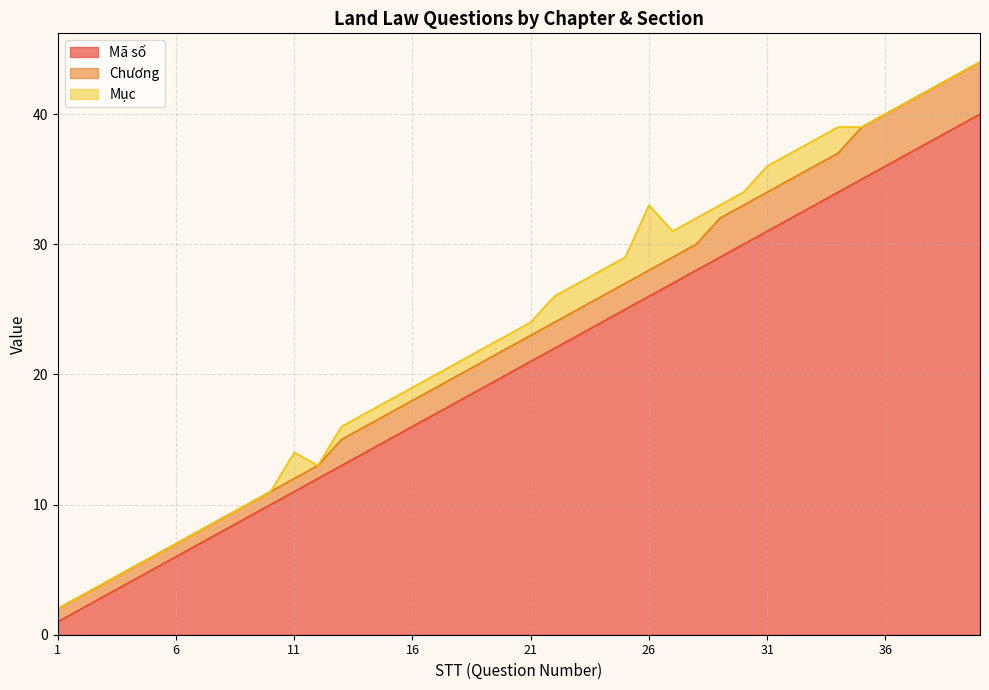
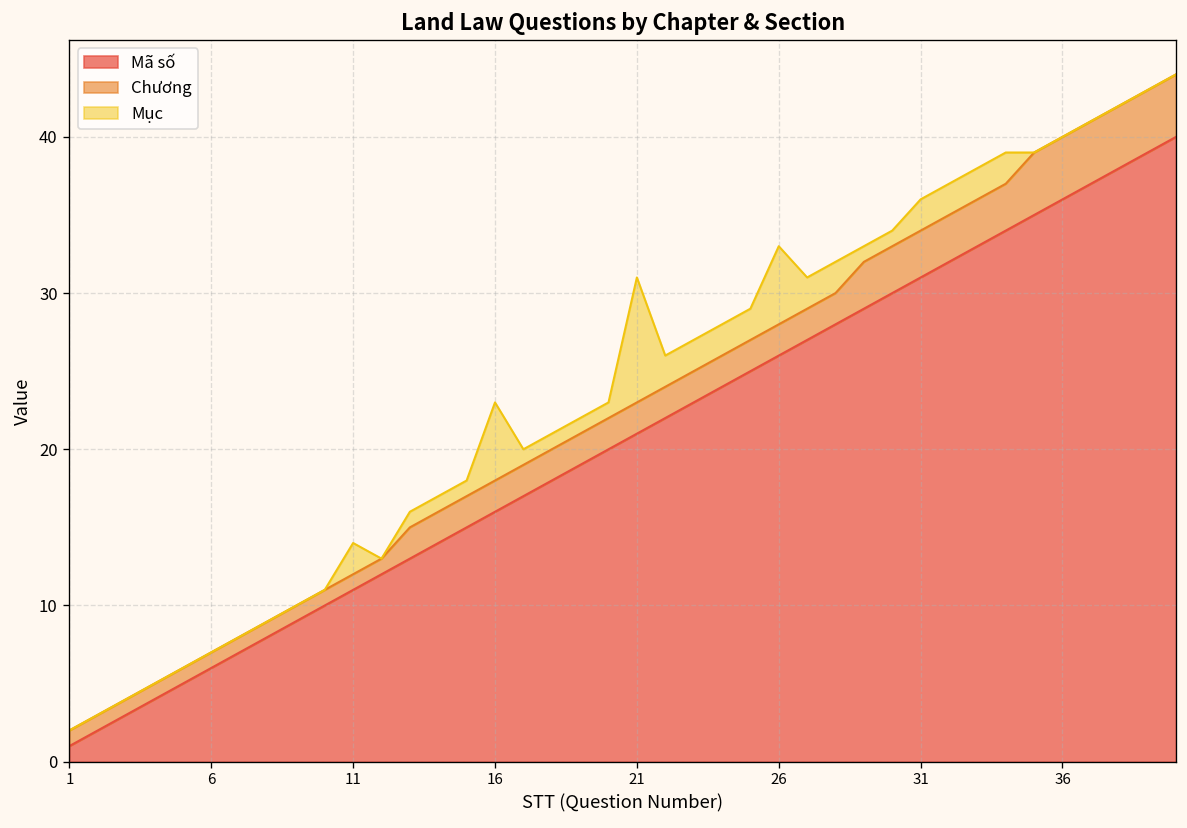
Mục, 16: 1 -> 5
Mục, 21: 1 -> 8
